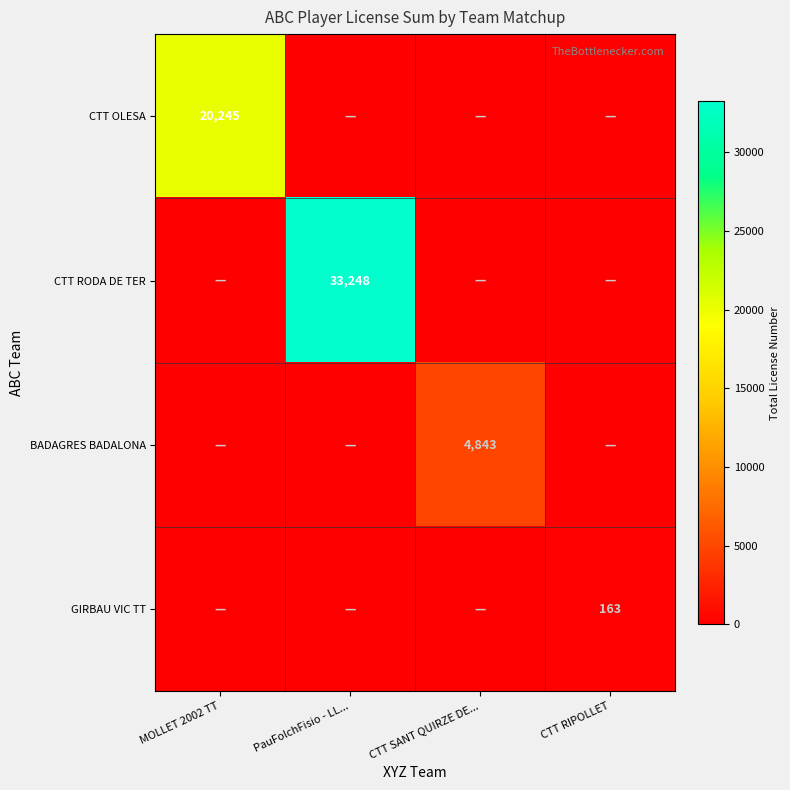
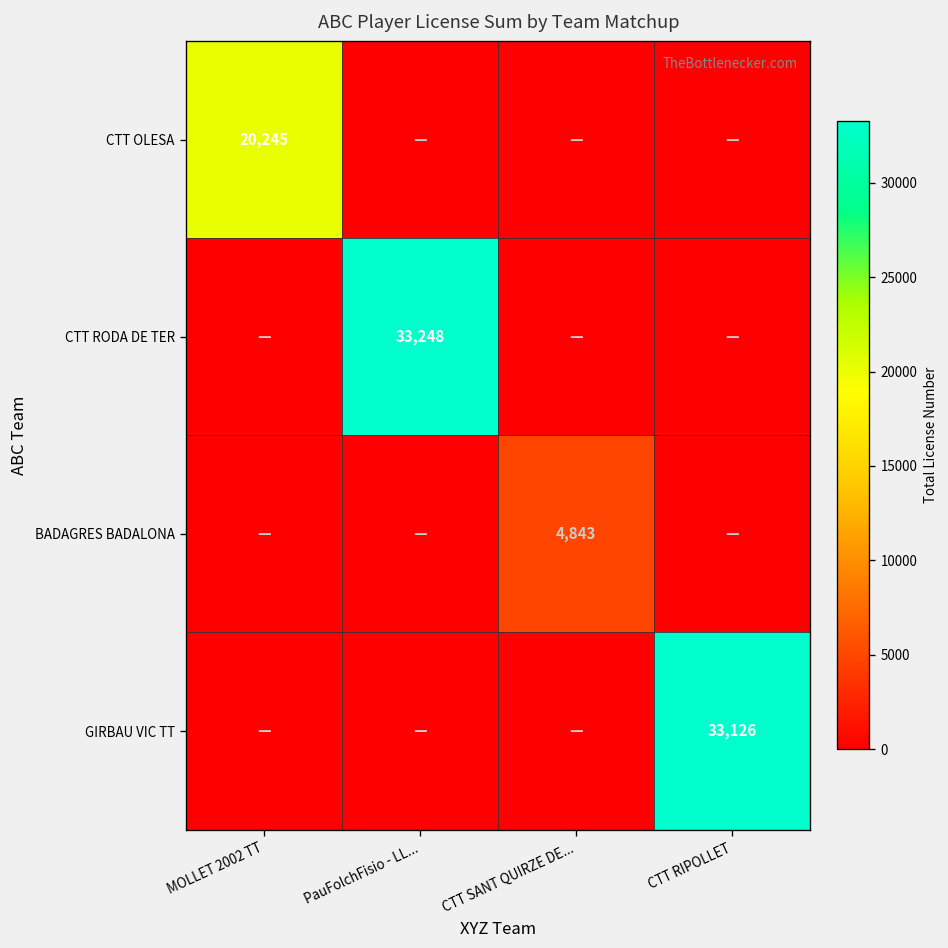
GIRBAU VIC TT, CTT RIPOLLET: 163 -> 33,126
